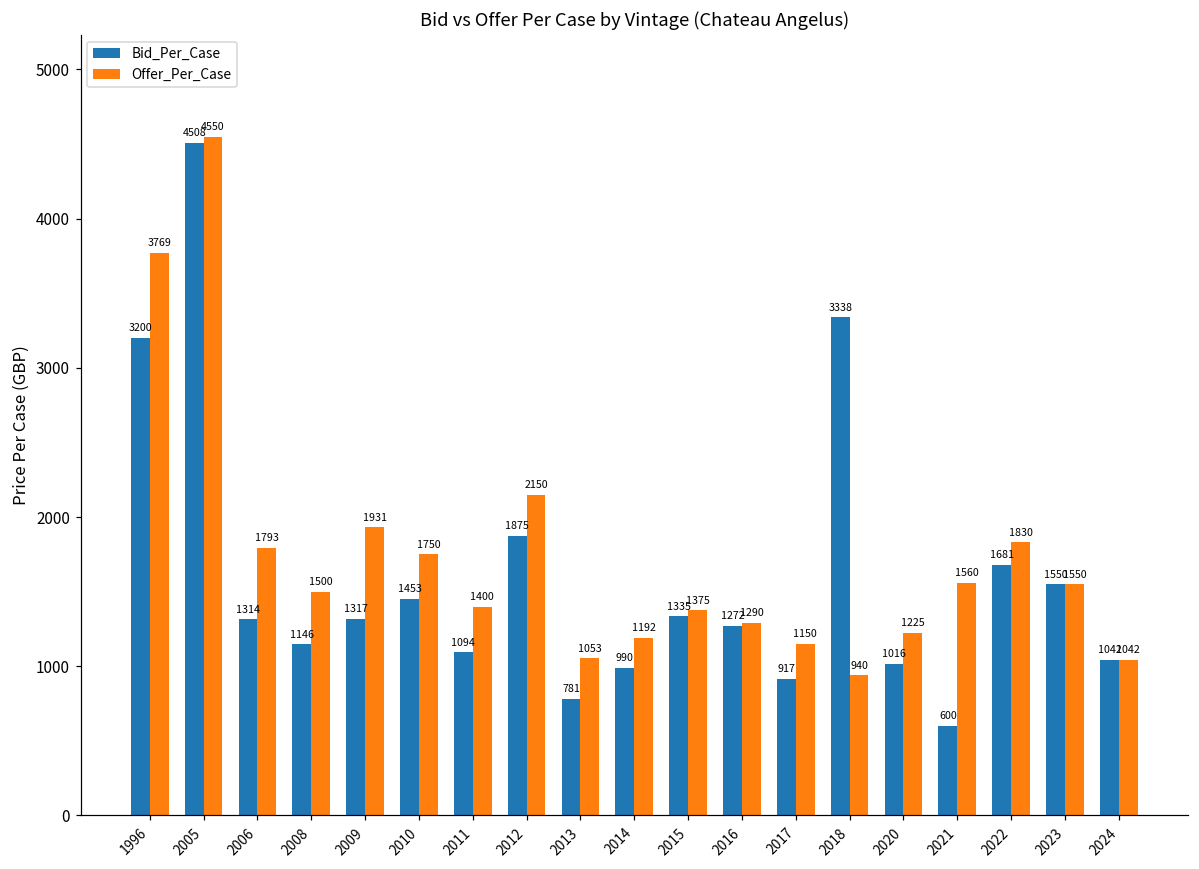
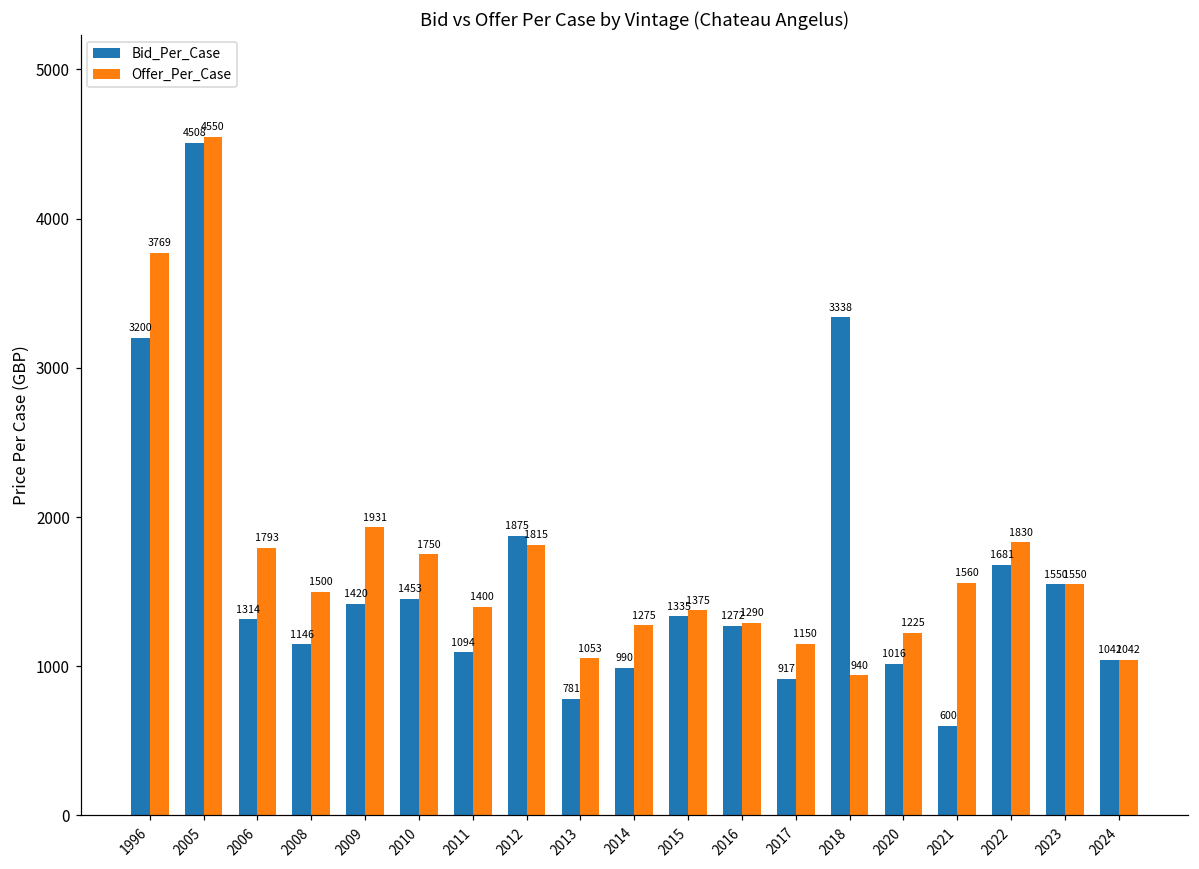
Bid_Per_Case, 2009: 1317 -> 1420
Offer_Per_Case, 2012: 2150 -> 1815
Offer_Per_Case, 2014: 1192 -> 1275
